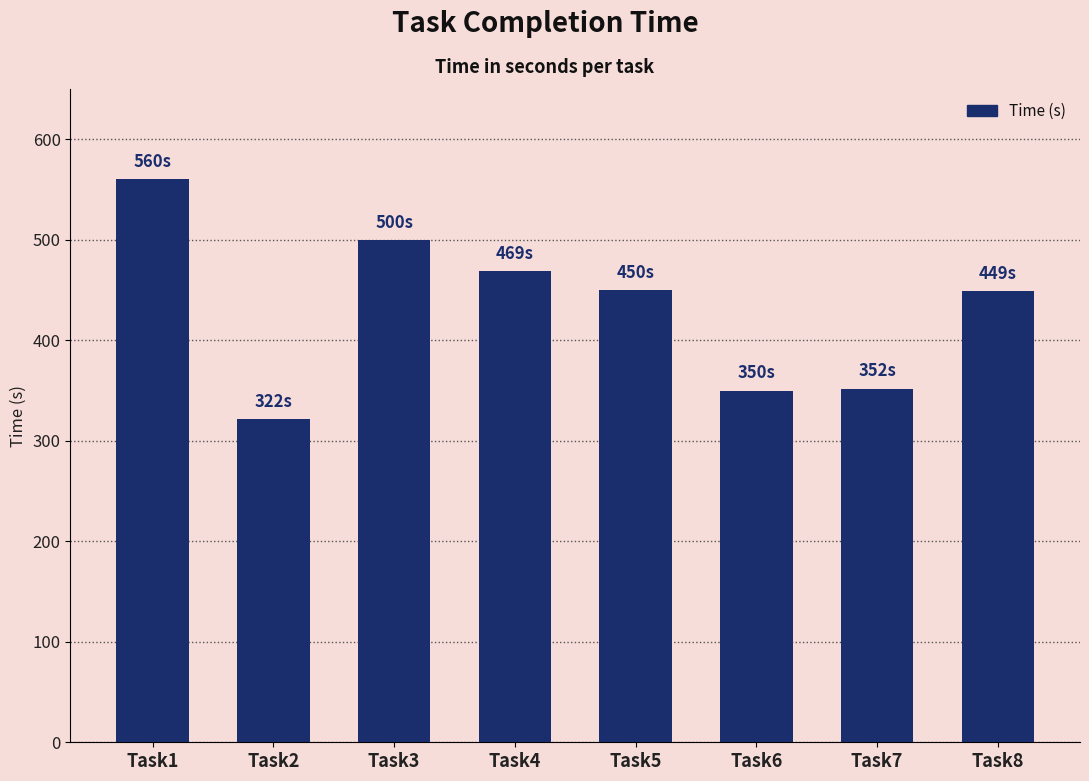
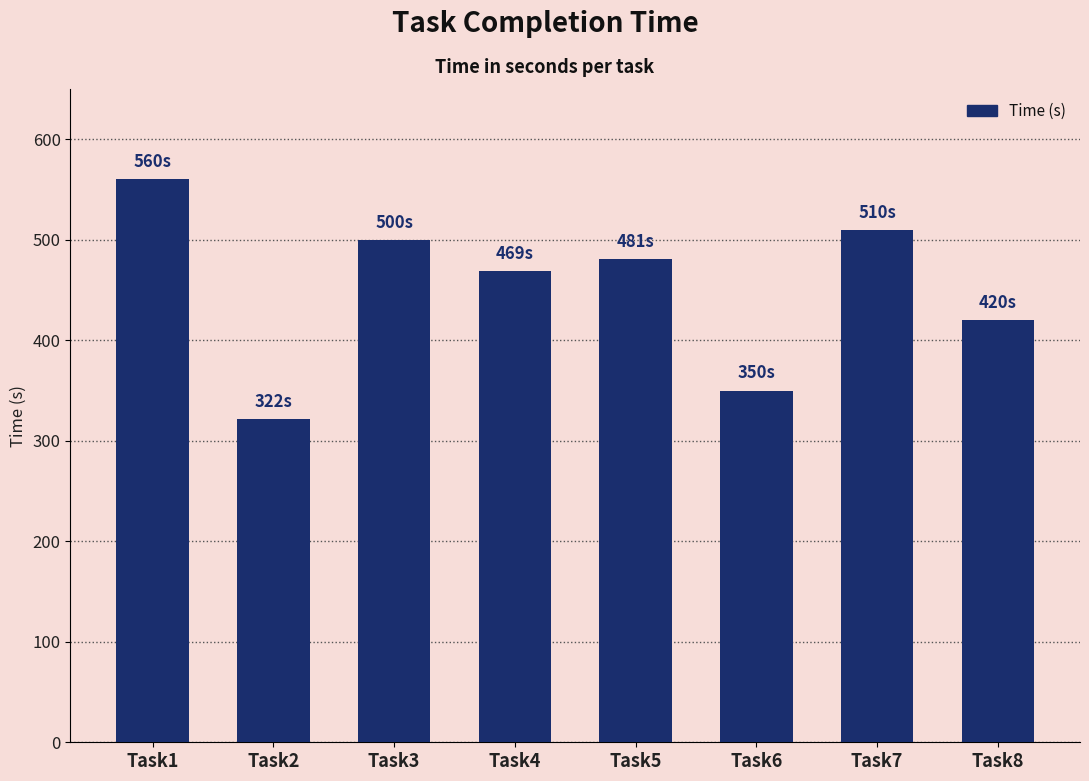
Task5: 450s -> 481s
Task7: 352s -> 510s
Task8: 449s -> 420s
